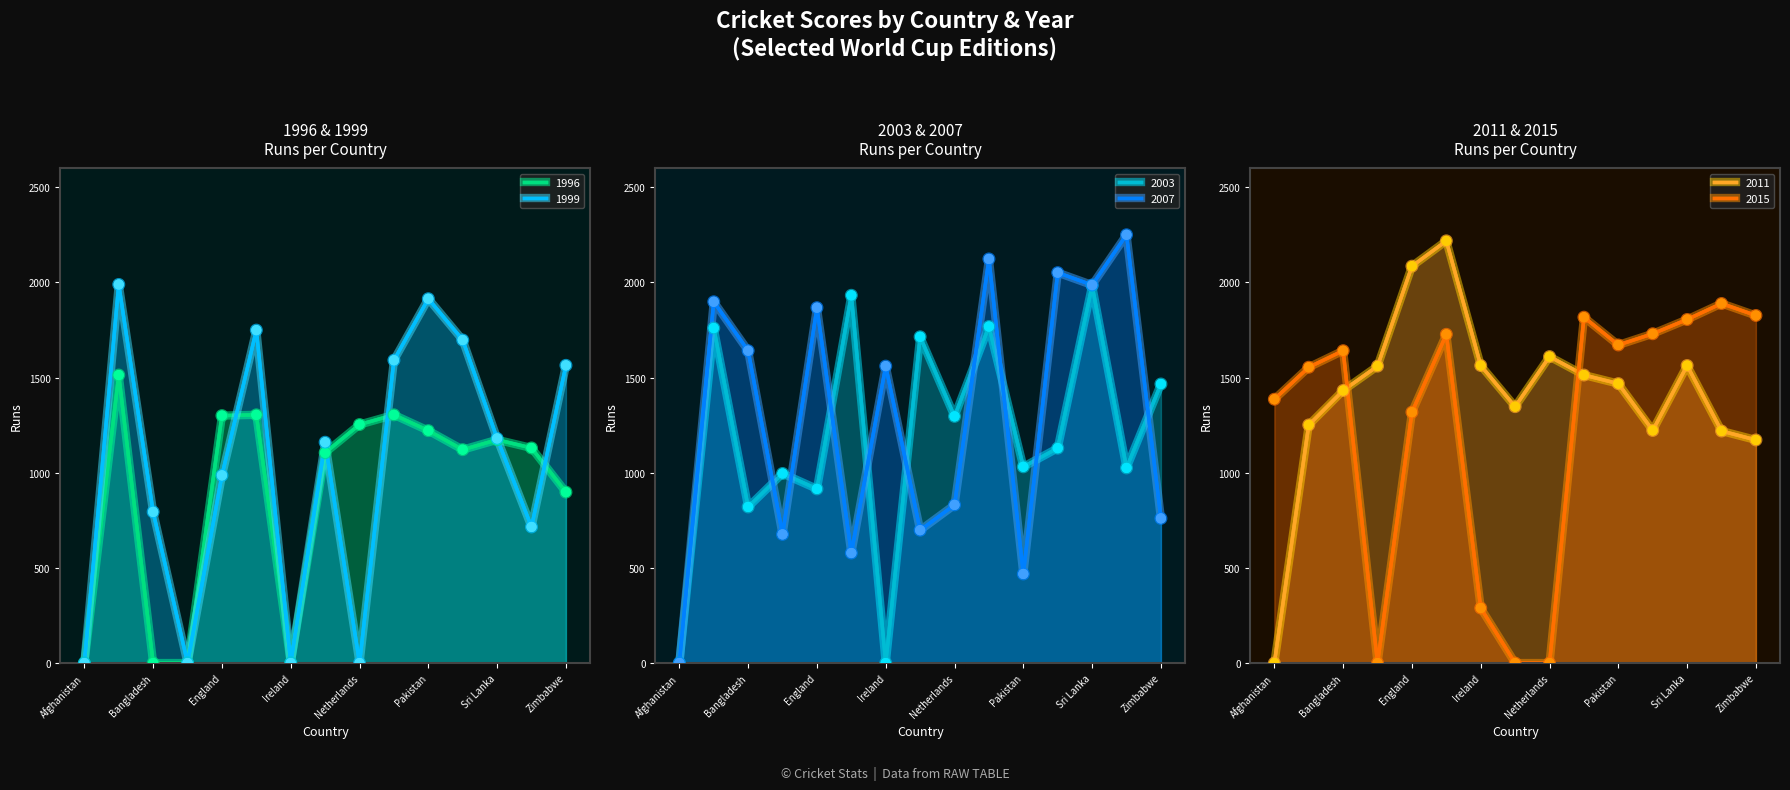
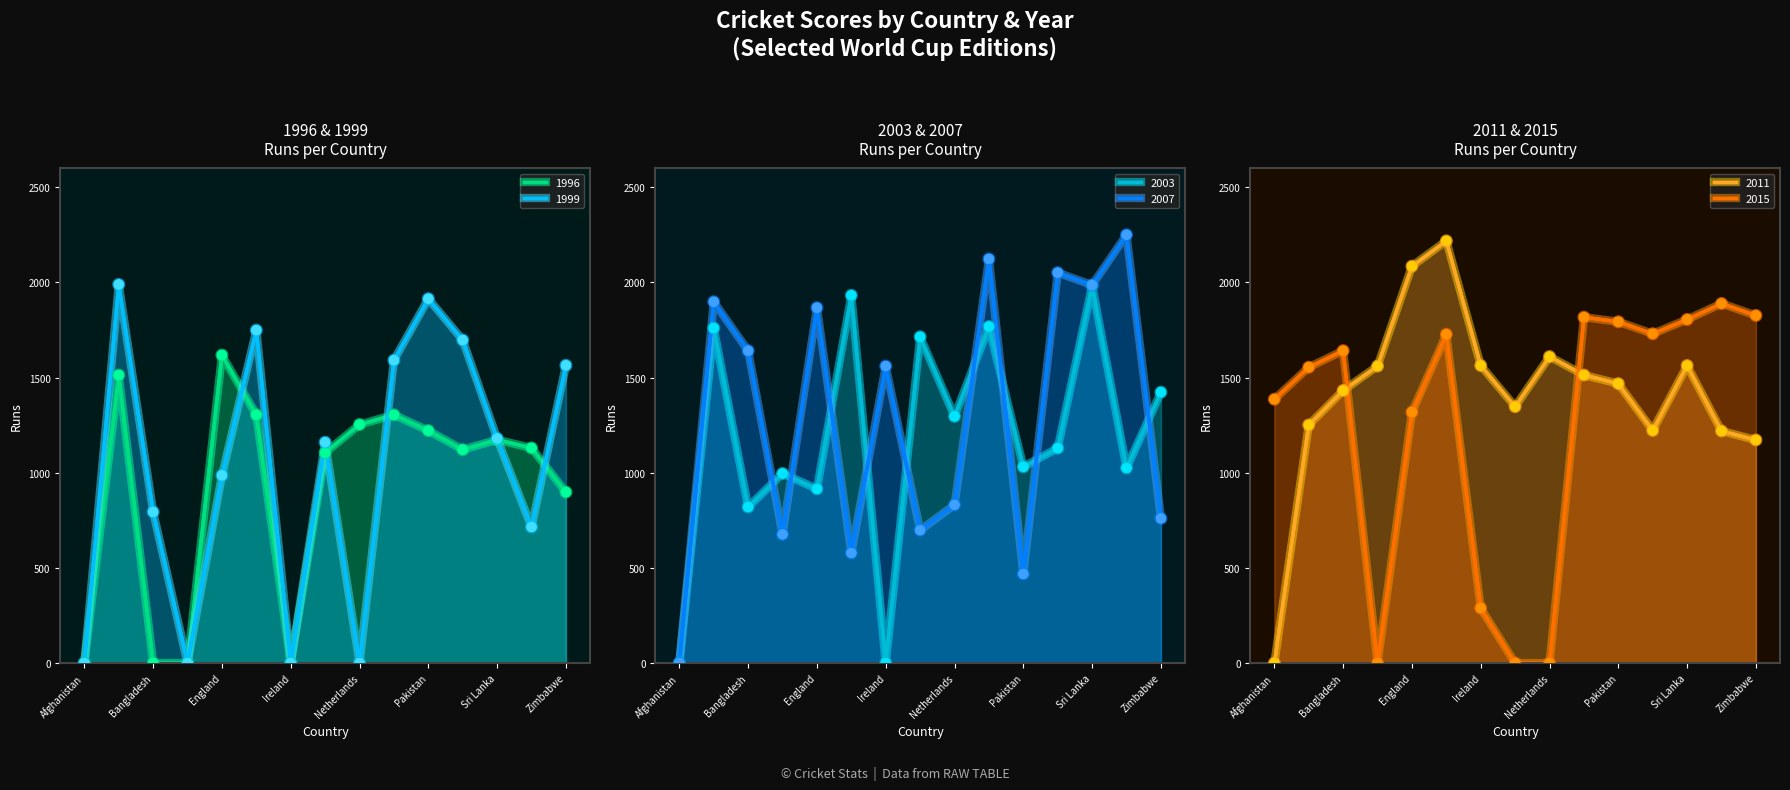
1996 & 1999 Runs per Country, 1996, England: 1300 -> 1620
2003 & 2007 Runs per Country, 2003, Zimbabwe: 1470 -> 1420
2011 & 2015 Runs per Country, 2015, Pakistan: 1670 -> 1790
